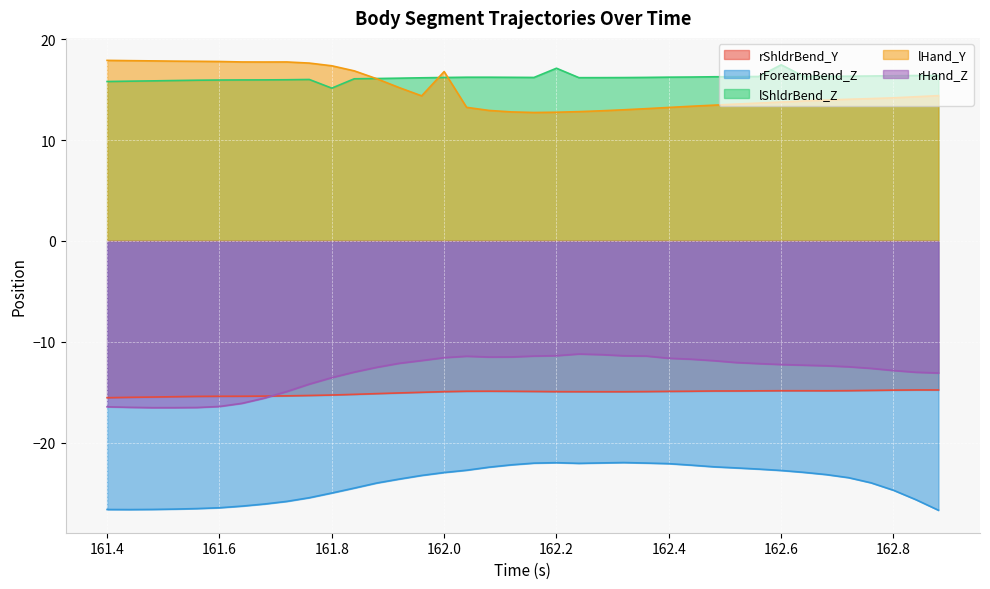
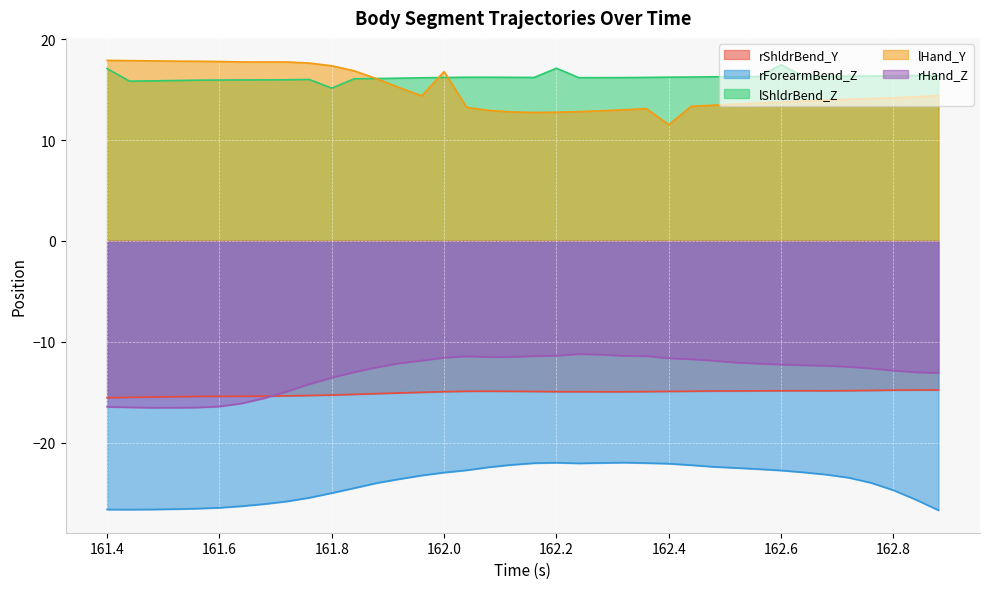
lShldrBend_Z, 161.4: 15.8 -> 17.1
lHand_Y, 162.4: 13.2 -> 11.5
